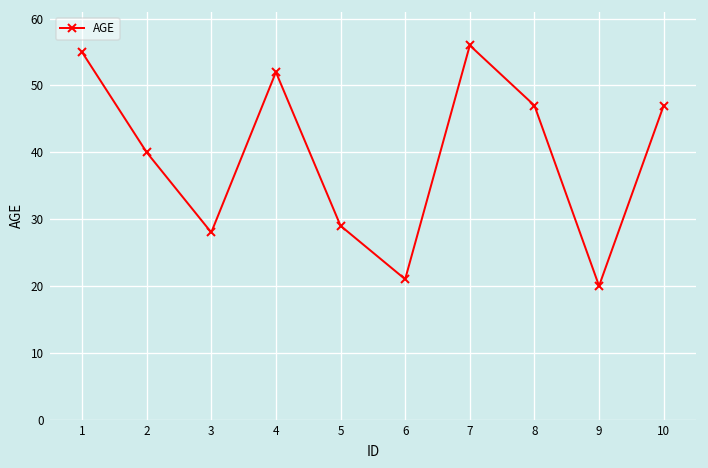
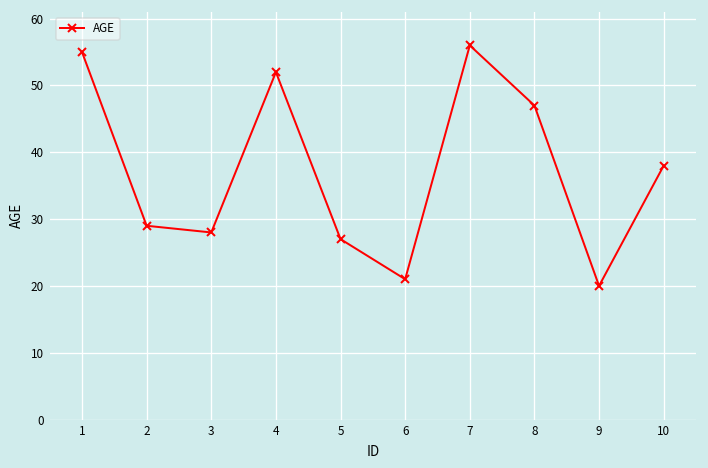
2: 40 -> 29
5: 29 -> 27
10: 47 -> 38
